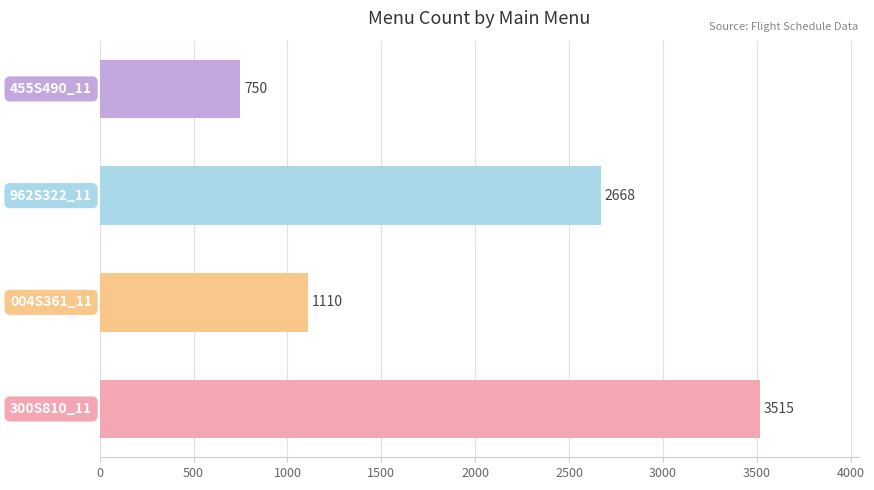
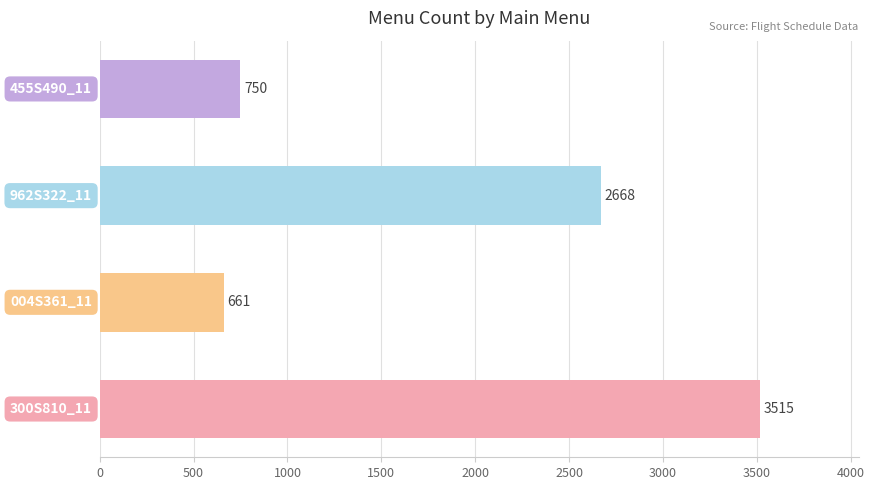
004S361_11: 1110 -> 661
